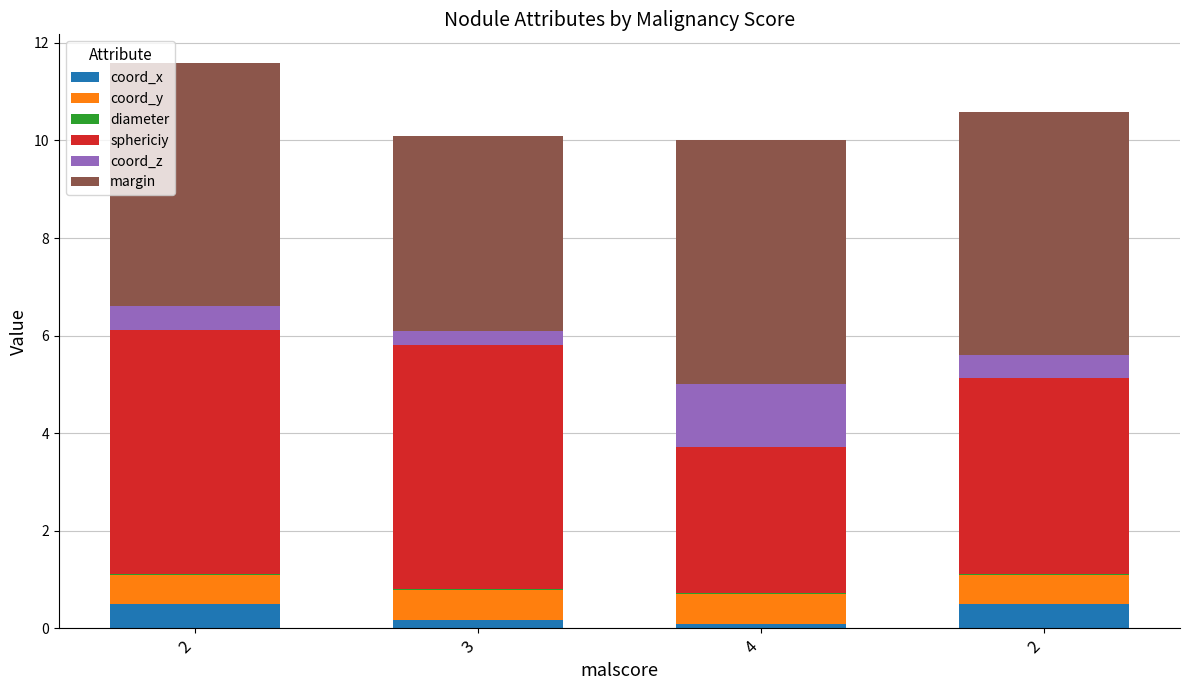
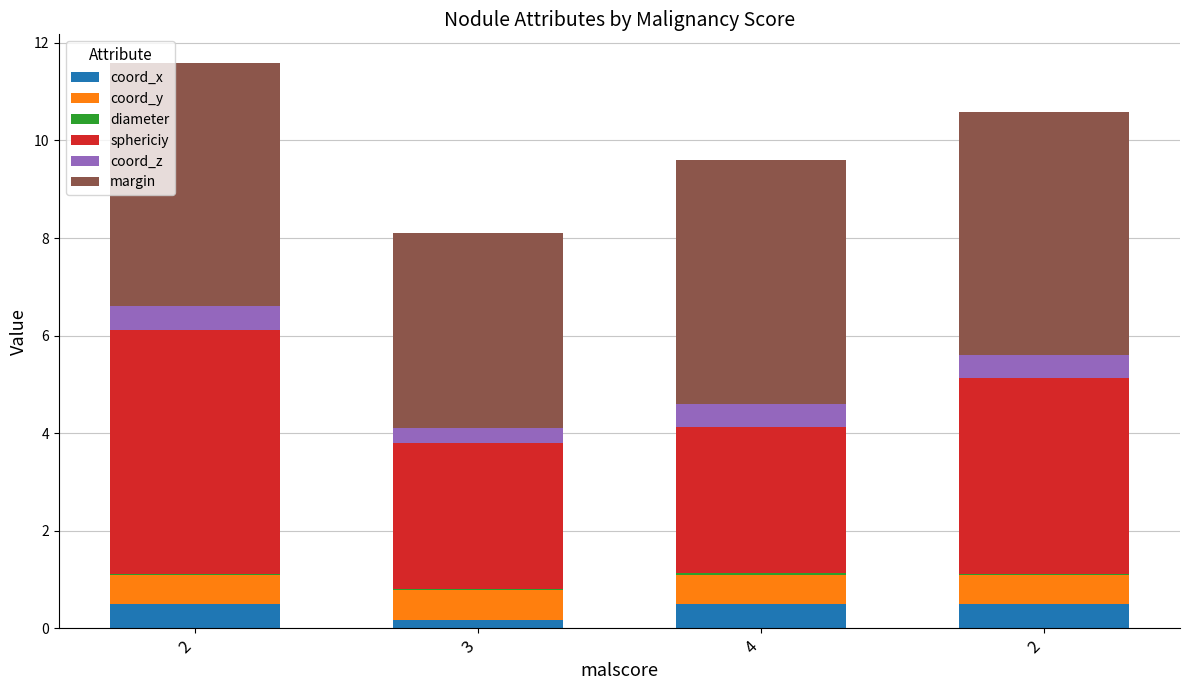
sphericiy, 3: 5 -> 3
coord_x, 4: 0.1 -> 0.5
coord_z, 4: 1.3 -> 0.5
